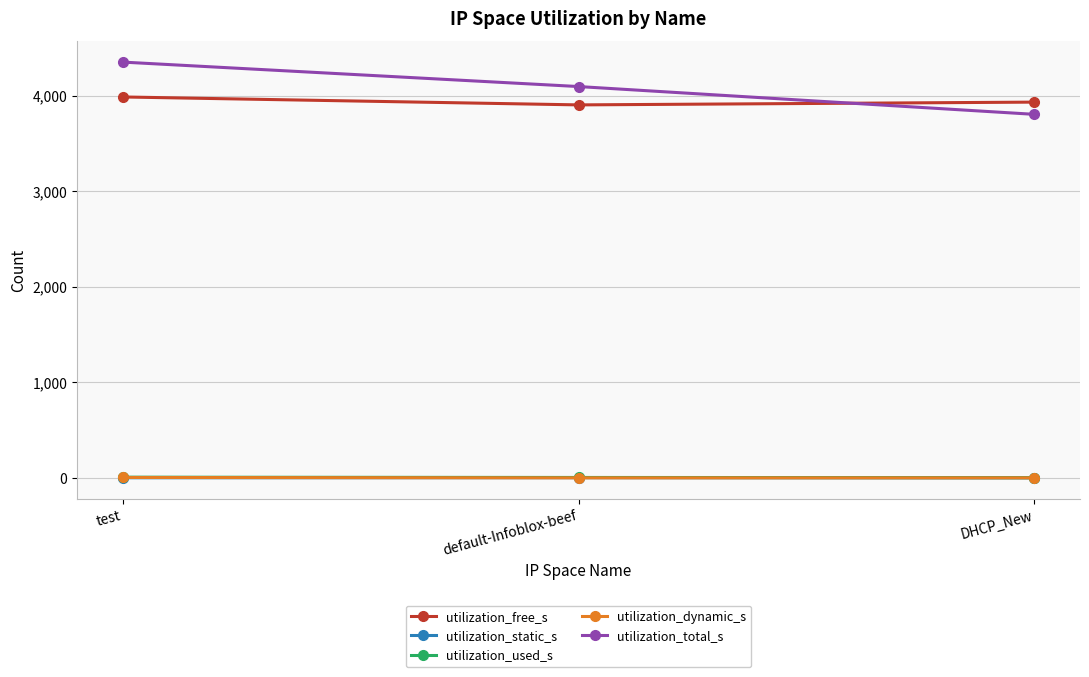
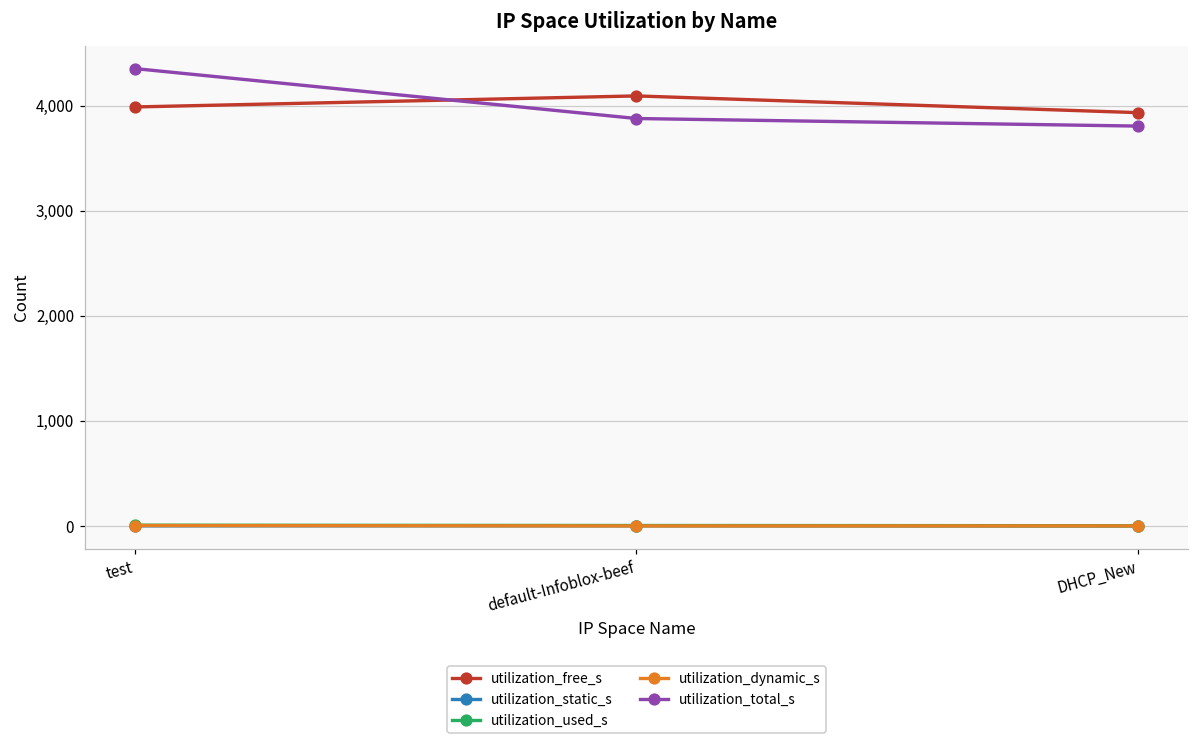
utilization_free_s, default-Infoblox-beef: 3,900 -> 4,100
utilization_total_s, default-Infoblox-beef: 4,100 -> 3,900
